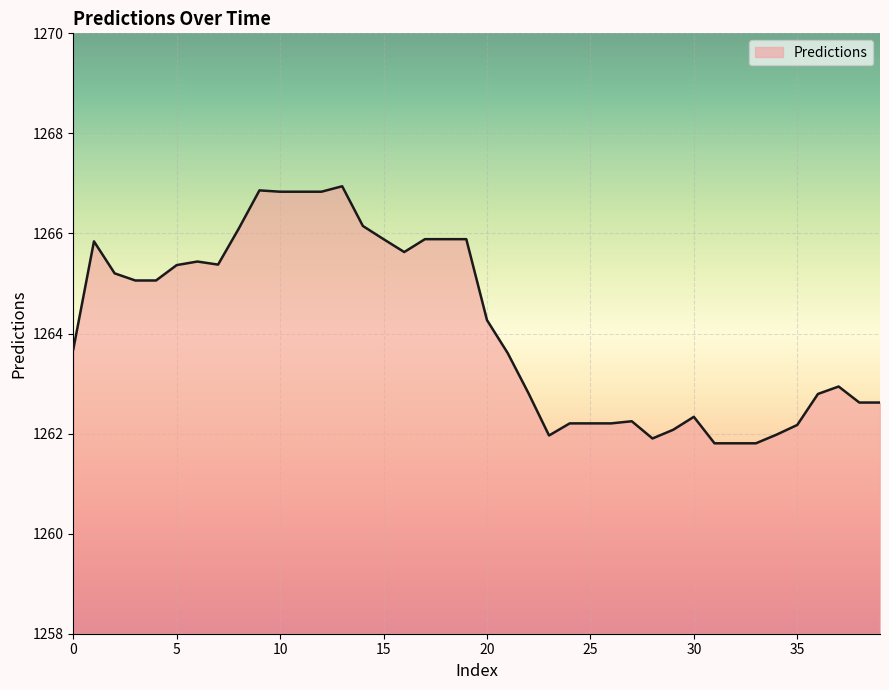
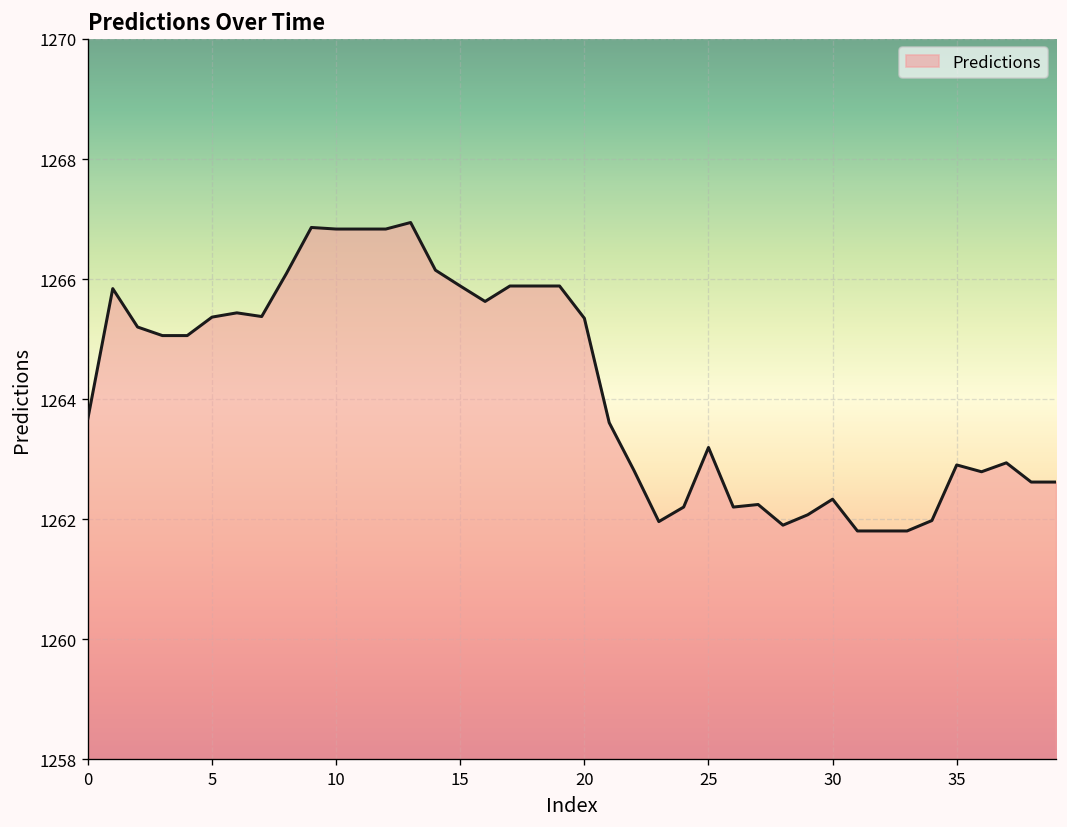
20: 1264.3 -> 1265.3
25: 1262.2 -> 1263.2
35: 1262.2 -> 1262.9
